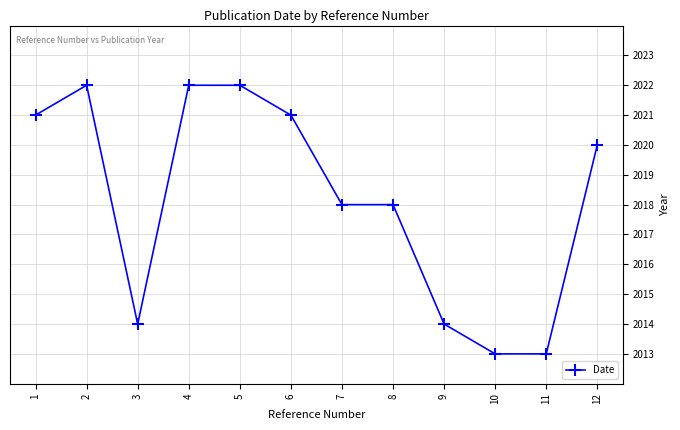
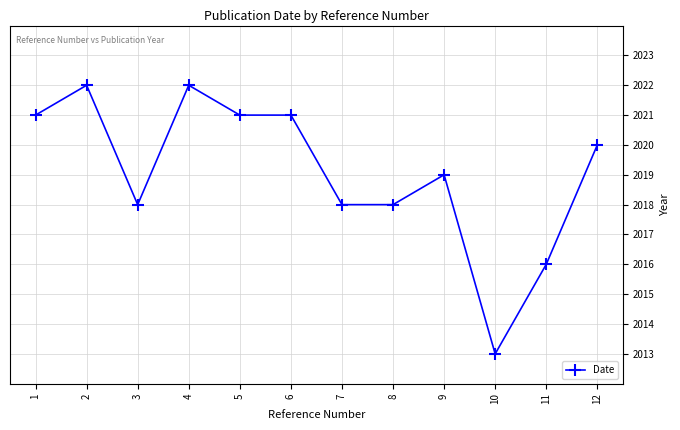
3: 2014 -> 2018
5: 2022 -> 2021
9: 2014 -> 2019
11: 2013 -> 2016
